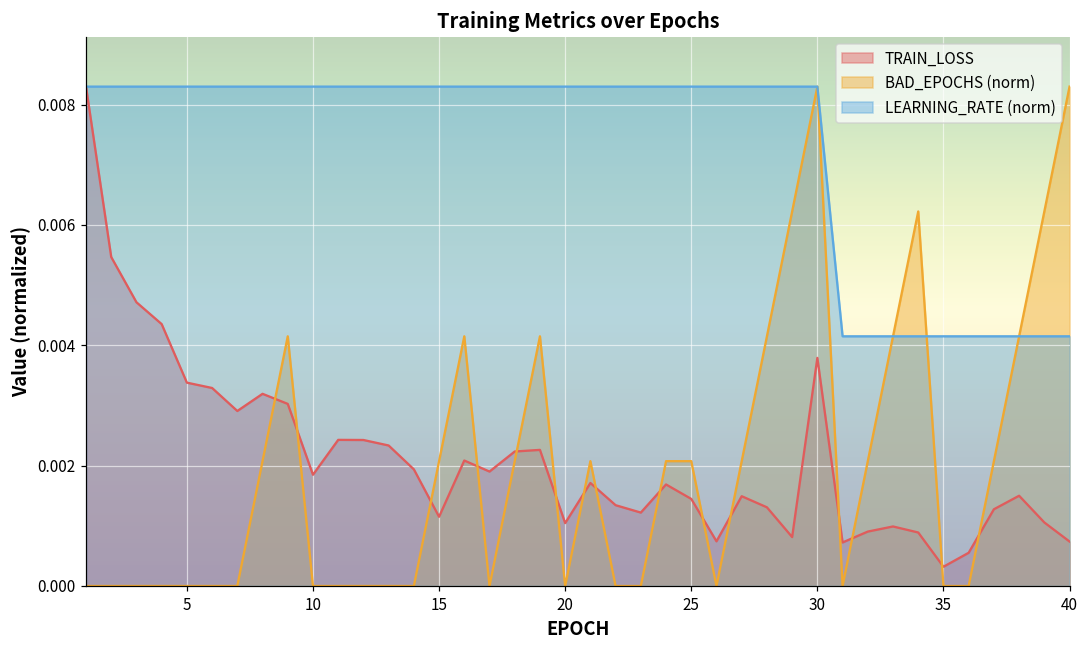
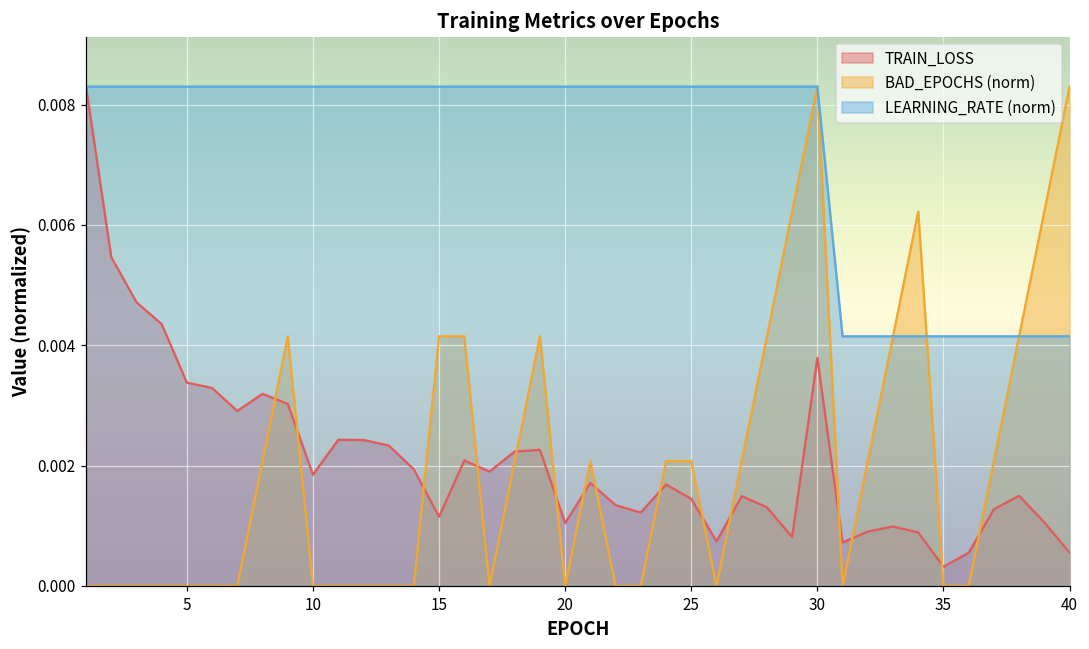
BAD_EPOCHS (norm), 15: 0.0021 -> 0.0041
TRAIN_LOSS, 40: 0.0007 -> 0.0006
